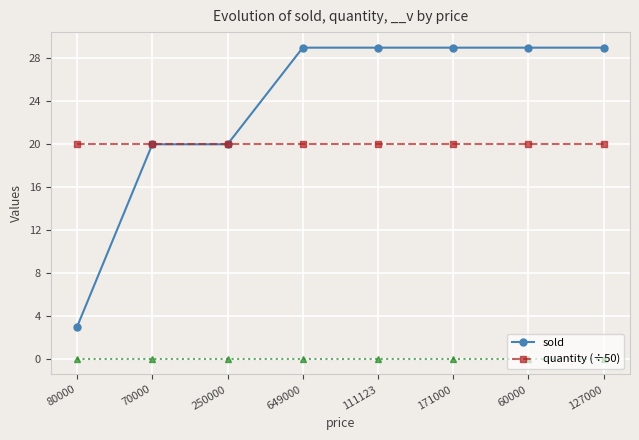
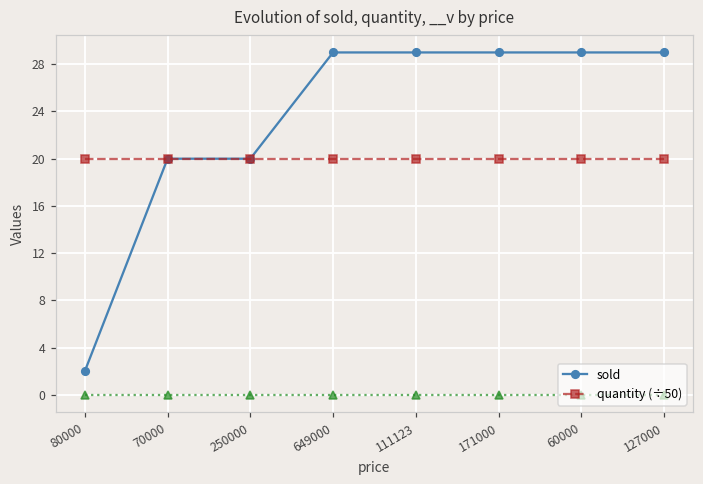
sold, 80000: 3 -> 2
